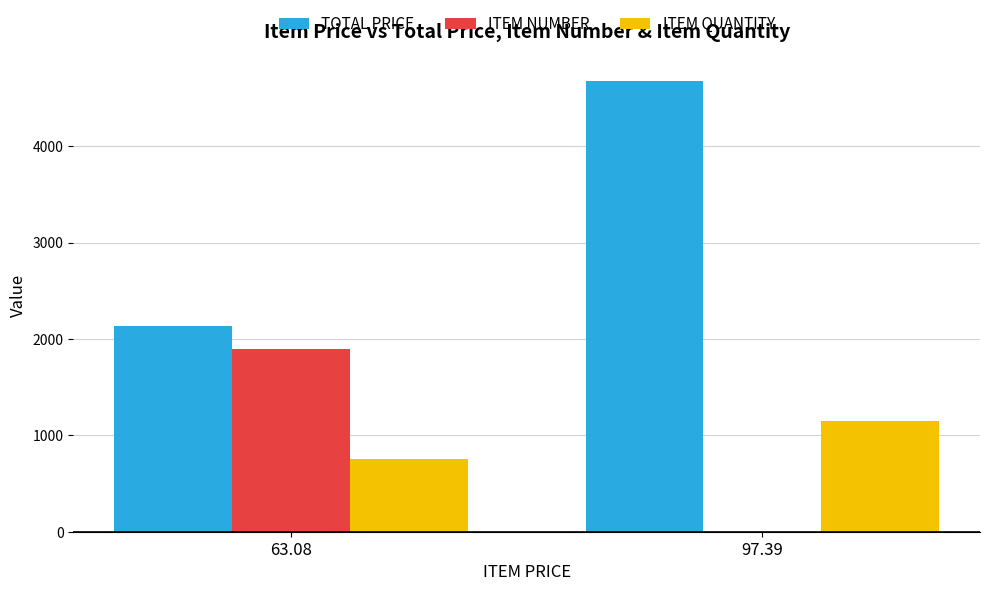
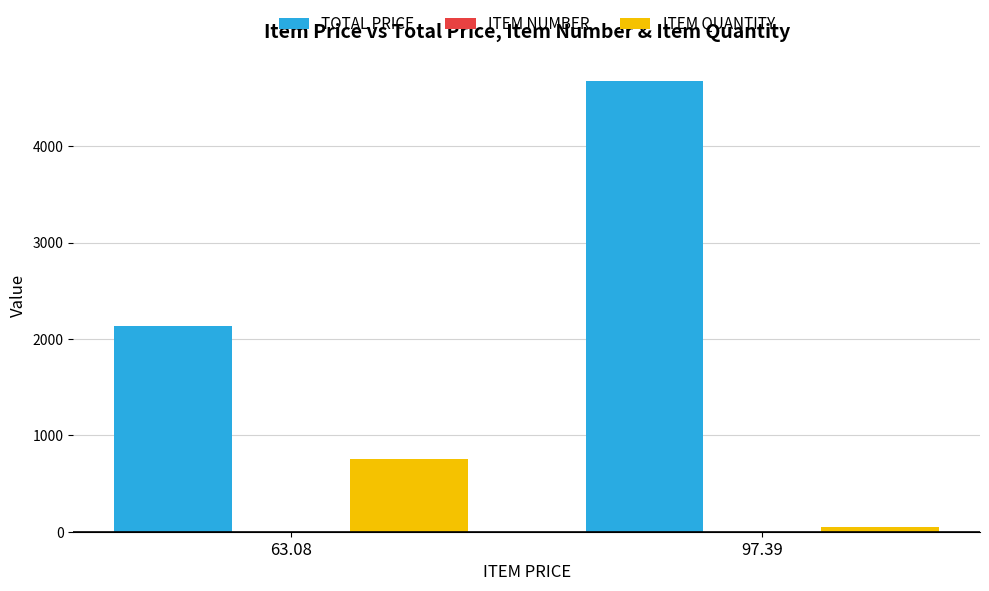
ITEM NUMBER, 63.08: 1900 -> 0
ITEM QUANTITY, 97.39: 1200 -> 0
